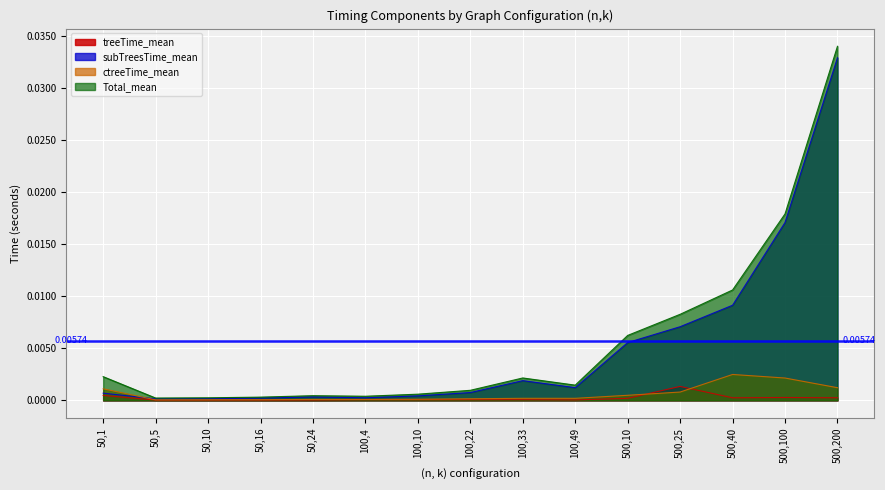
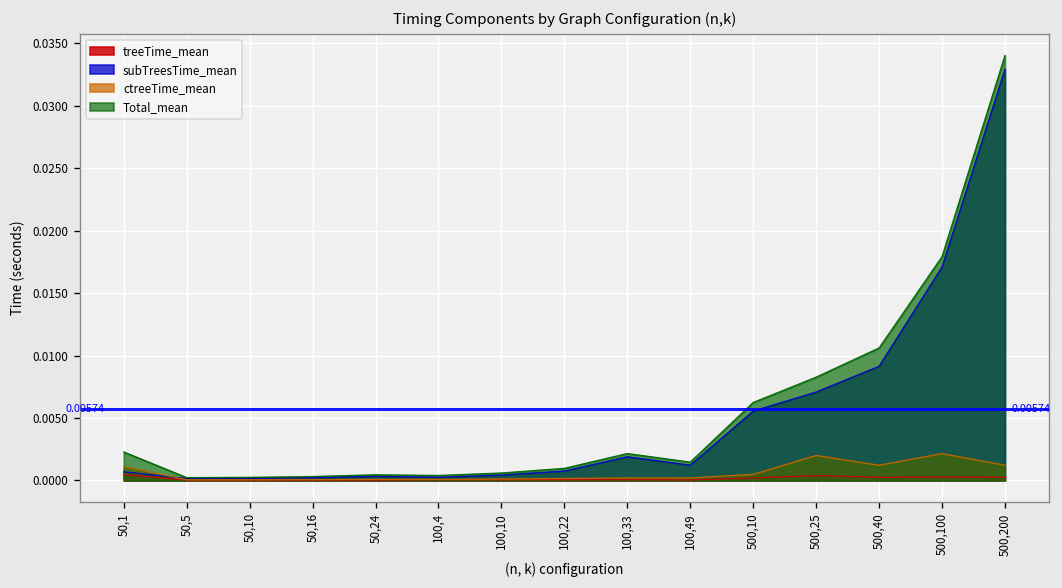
treeTime_mean, 500,25: 0.0013 -> 0.0004
ctreeTime_mean, 500,25: 0.0008 -> 0.0020
ctreeTime_mean, 500,40: 0.0025 -> 0.0012
